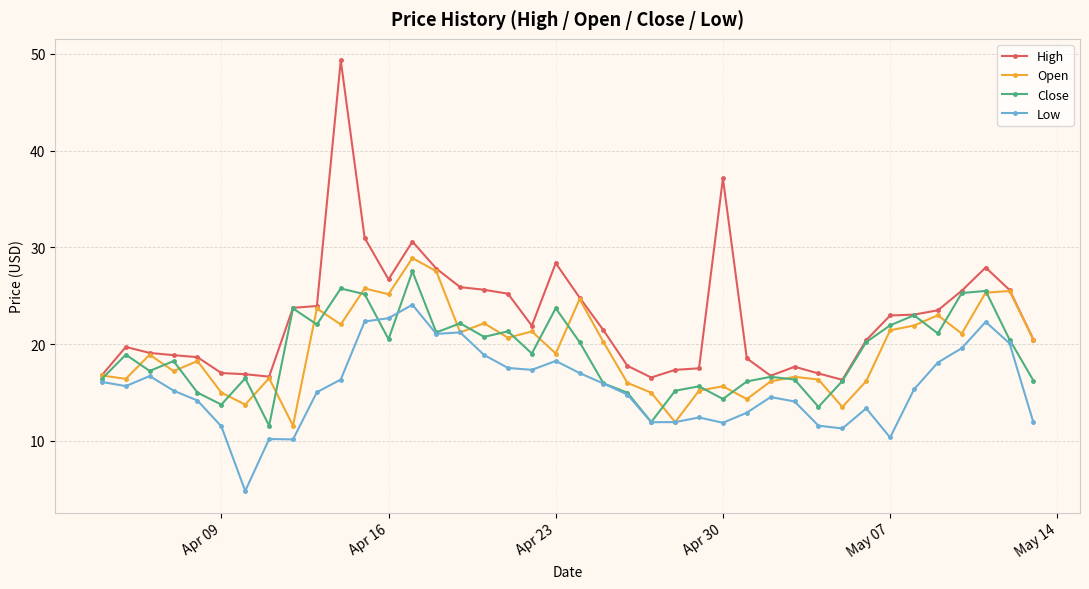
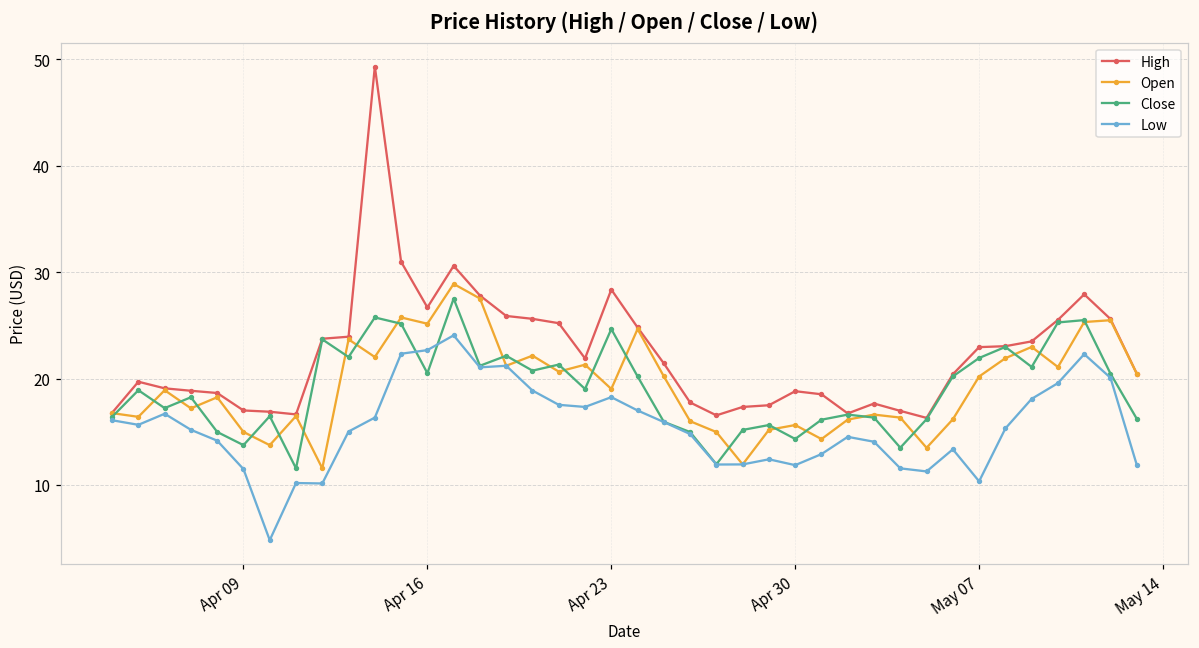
Close, Apr 23: 24 -> 25
High, Apr 30: 37 -> 19
Open, May 07: 21 -> 20
